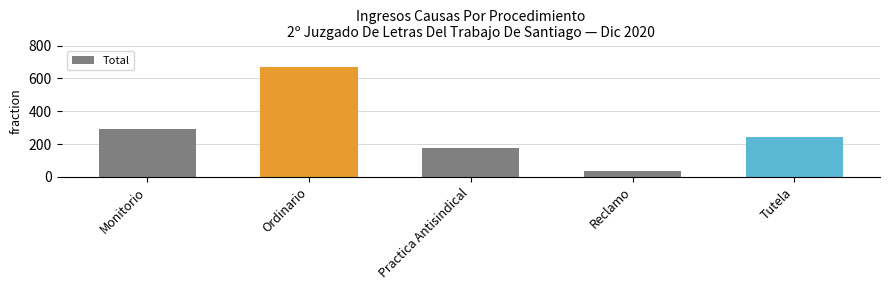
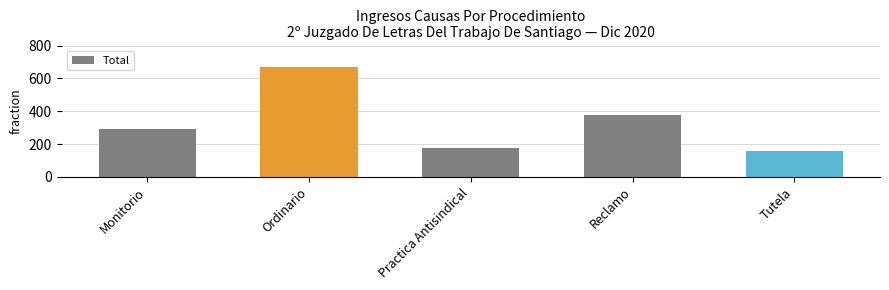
Reclamo: 40 -> 380
Tutela: 240 -> 160
